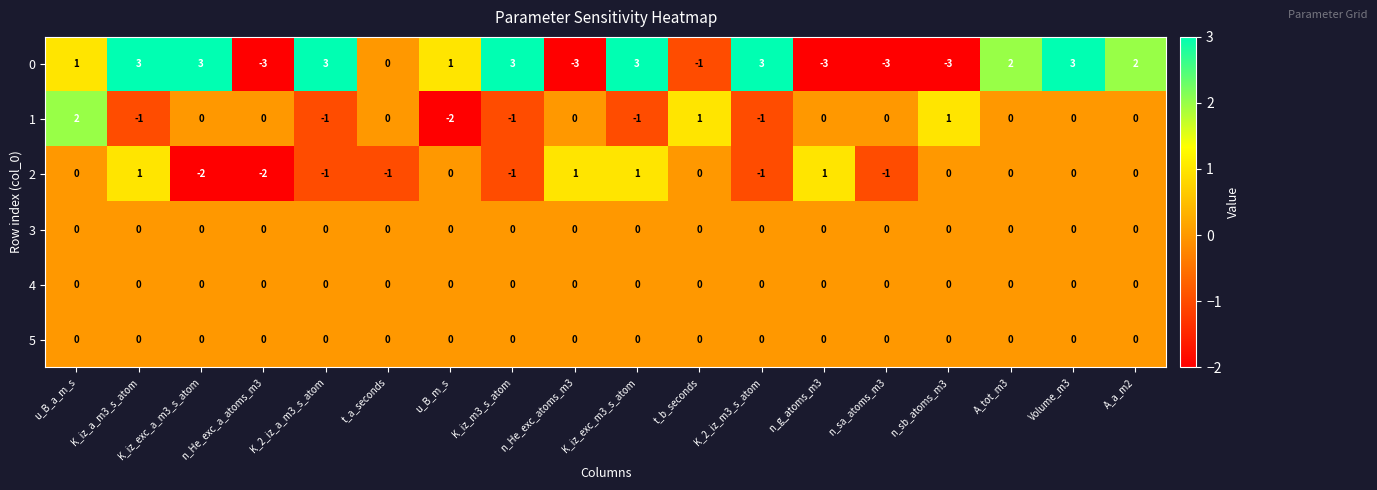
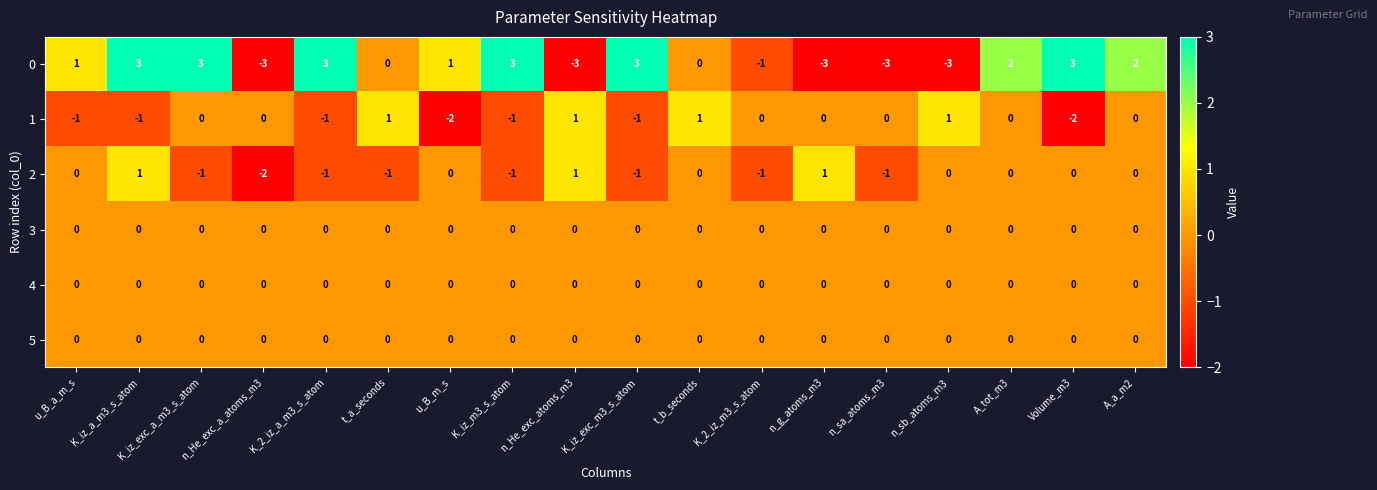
0, t_b_seconds: -1 -> 0
0, K_2_iz_m3_s_atom: 3 -> -1
1, u_B_a_m_s: 2 -> -1
1, t_a_seconds: 0 -> 1
1, n_He_exc_atoms_m3: 0 -> 1
1, K_2_iz_m3_s_atom: -1 -> 0
1, Volume_m3: 0 -> -2
2, K_iz_exc_a_m3_s_atom: -2 -> -1
2, K_iz_exc_m3_s_atom: 1 -> -1
